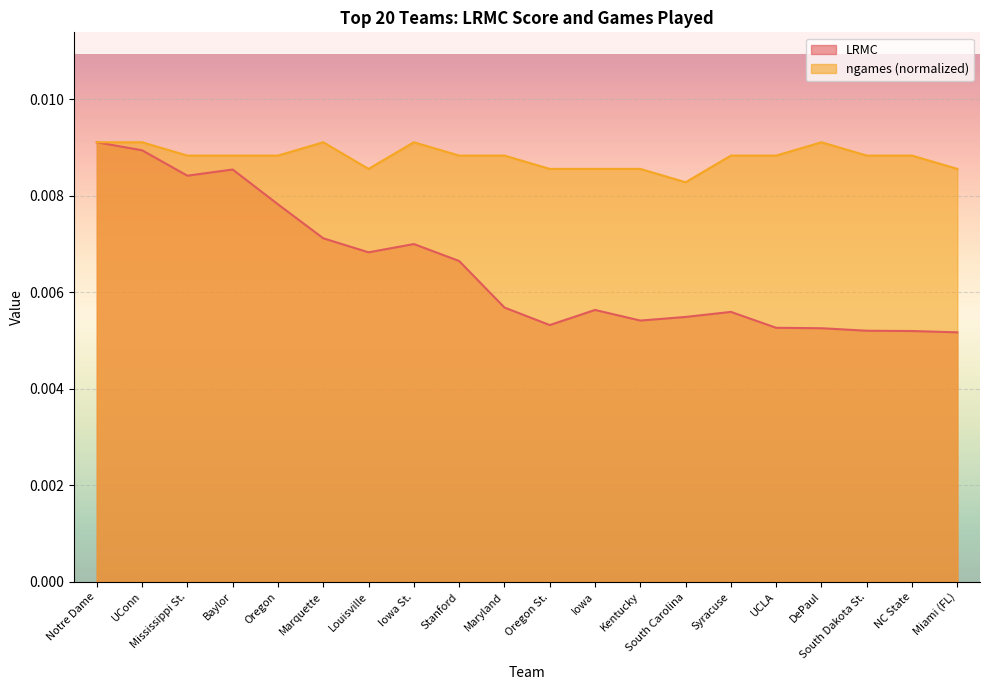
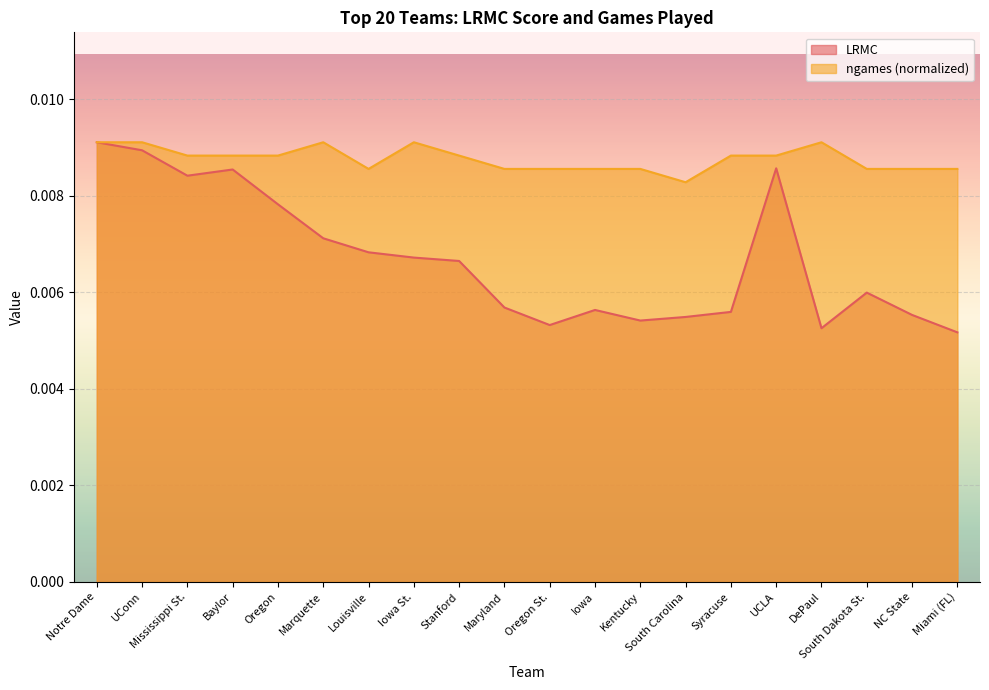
LRMC, Iowa St.: 0.0070 -> 0.0067
ngames (normalized), Maryland: 0.0088 -> 0.0086
LRMC, UCLA: 0.0053 -> 0.0086
LRMC, South Dakota St.: 0.0052 -> 0.0060
ngames (normalized), South Dakota St.: 0.0088 -> 0.0086
LRMC, NC State: 0.0052 -> 0.0055
ngames (normalized), NC State: 0.0088 -> 0.0086
